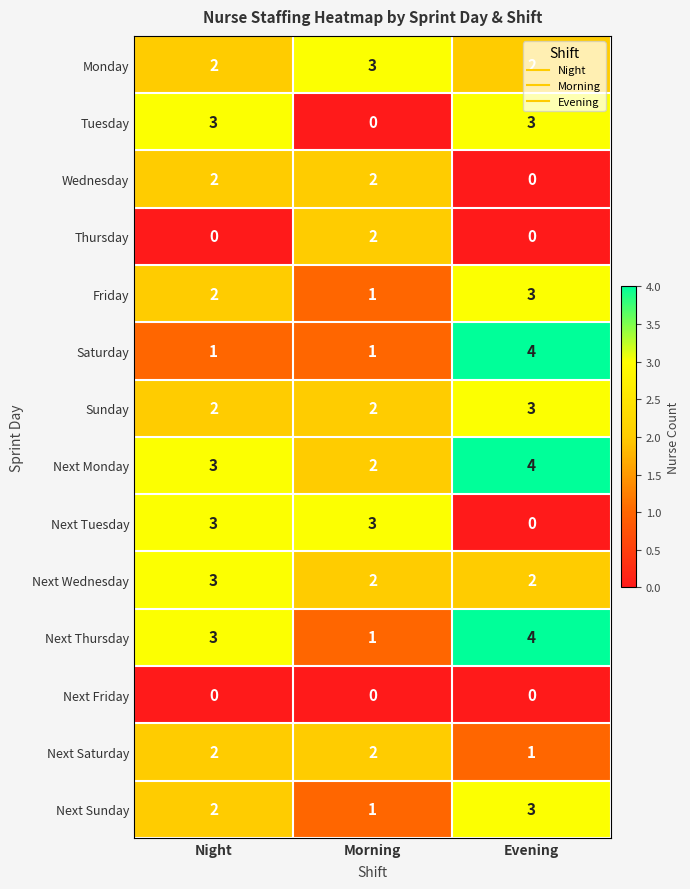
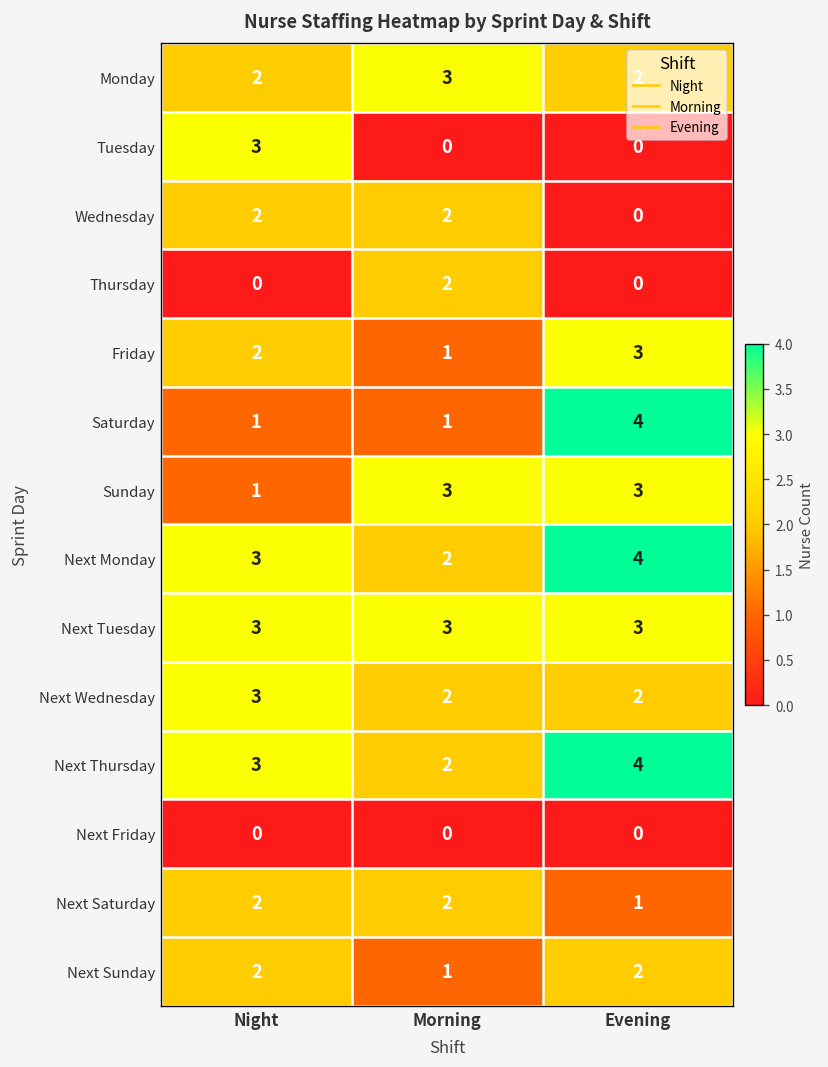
Tuesday, Evening: 3 -> 0
Sunday, Night: 2 -> 1
Sunday, Morning: 2 -> 3
Next Tuesday, Evening: 0 -> 3
Next Thursday, Morning: 1 -> 2
Next Sunday, Evening: 3 -> 2
